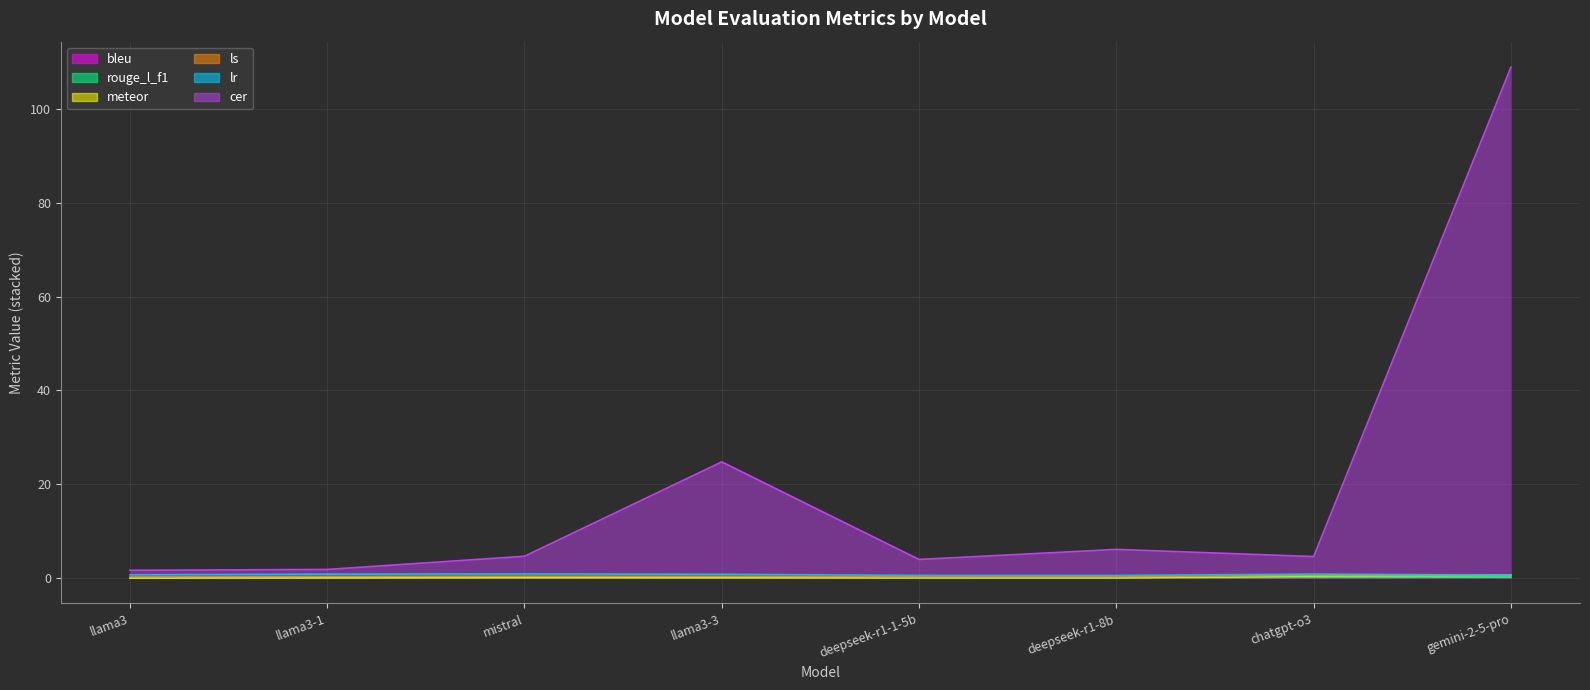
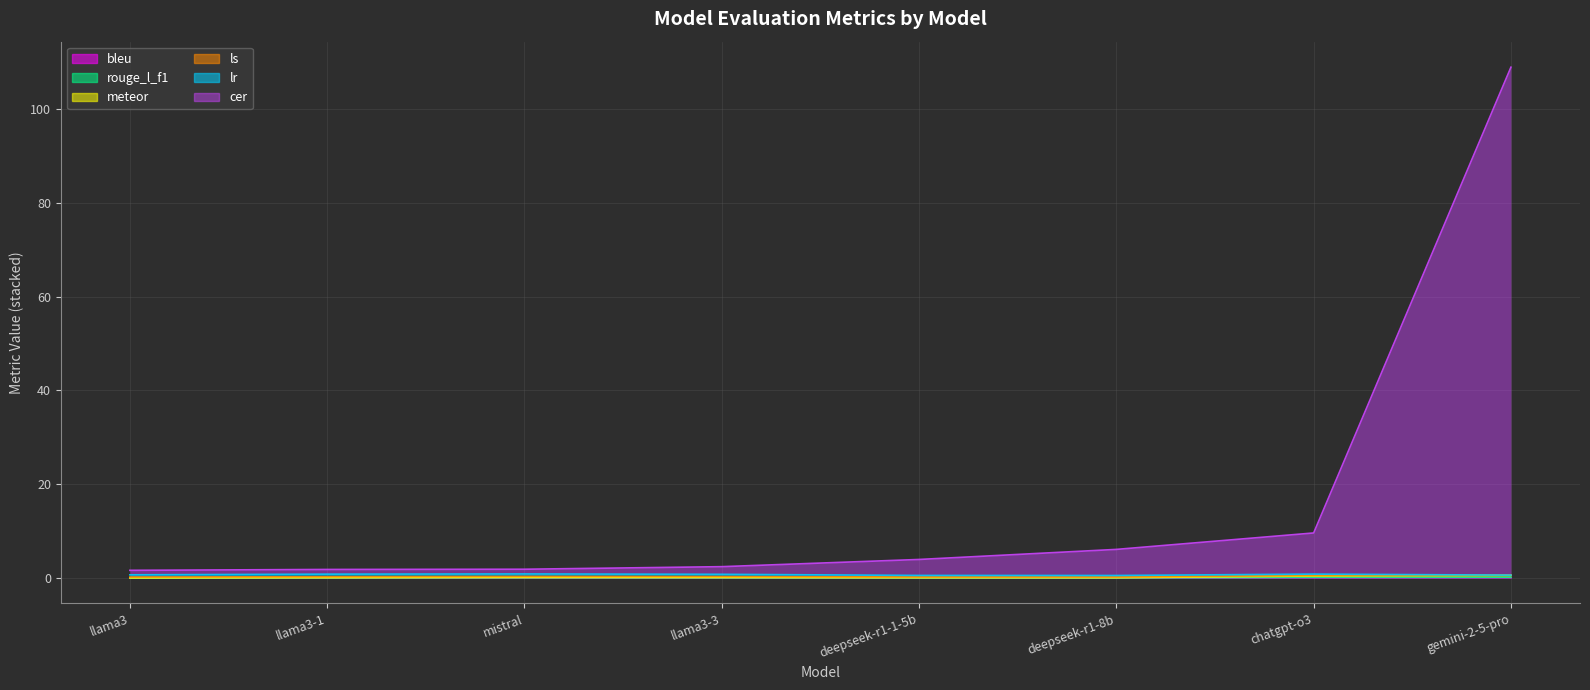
cer, mistral: 4 -> 1
cer, llama3-3: 24 -> 2
cer, chatgpt-o3: 4 -> 9
